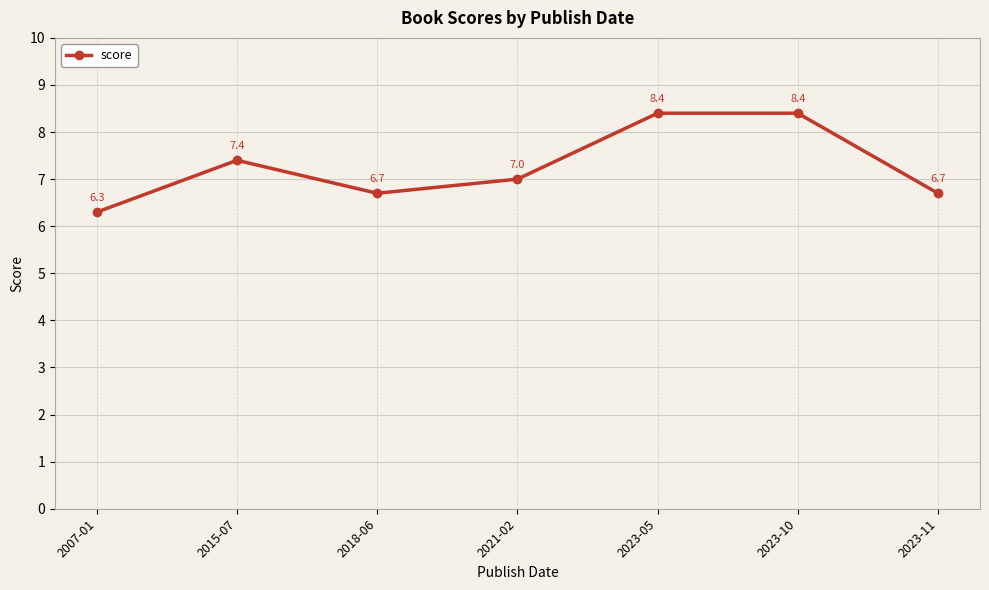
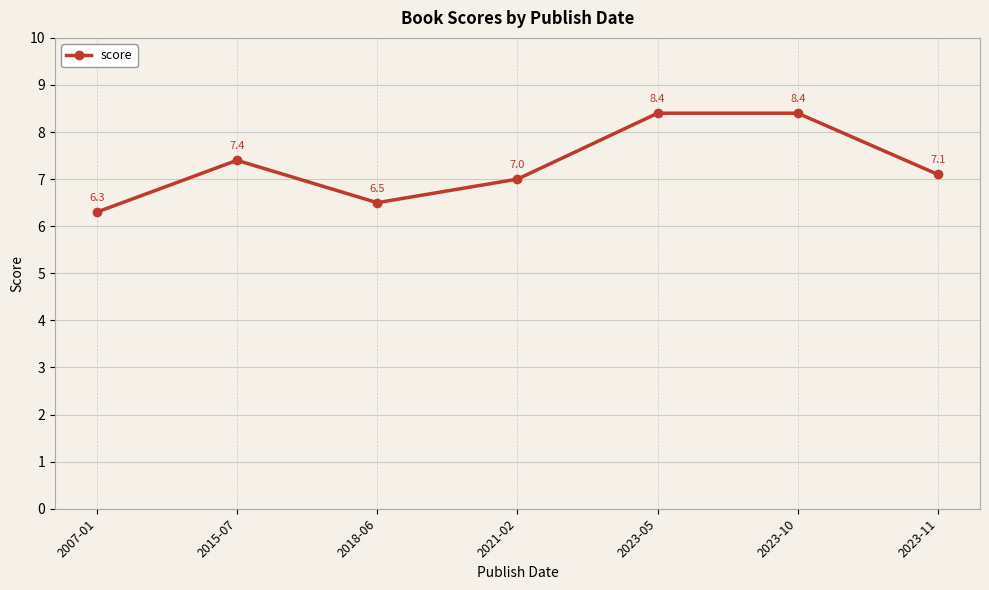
2018-06: 6.7 -> 6.5
2023-11: 6.7 -> 7.1
